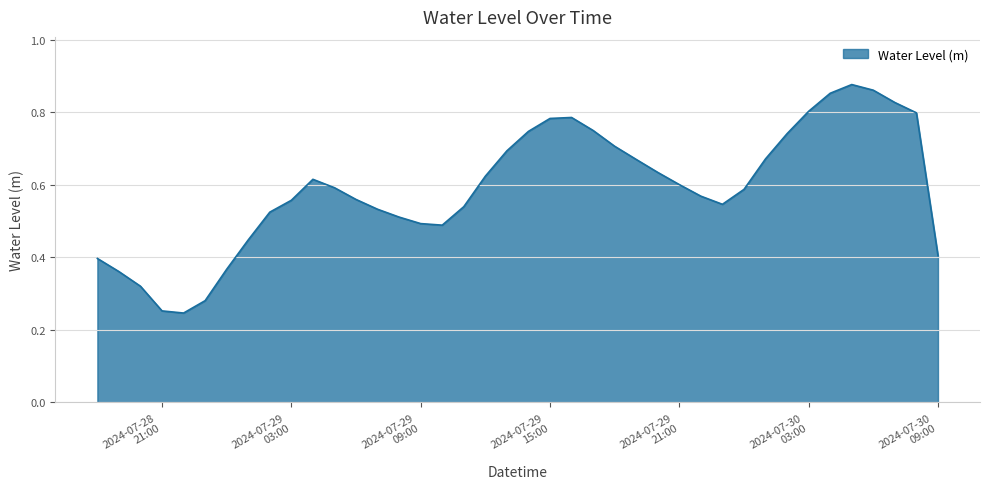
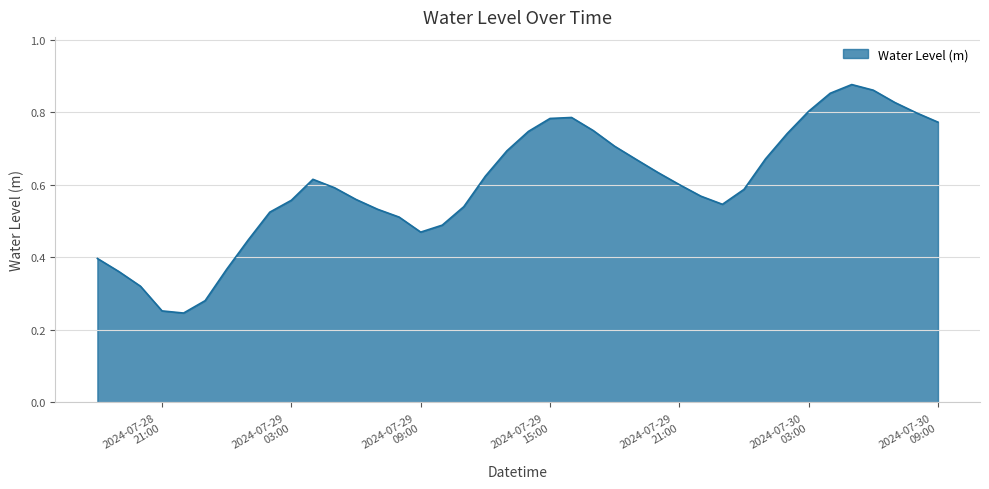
2024-07-29 09:00: 0.49 -> 0.47
2024-07-30 09:00: 0.40 -> 0.77
